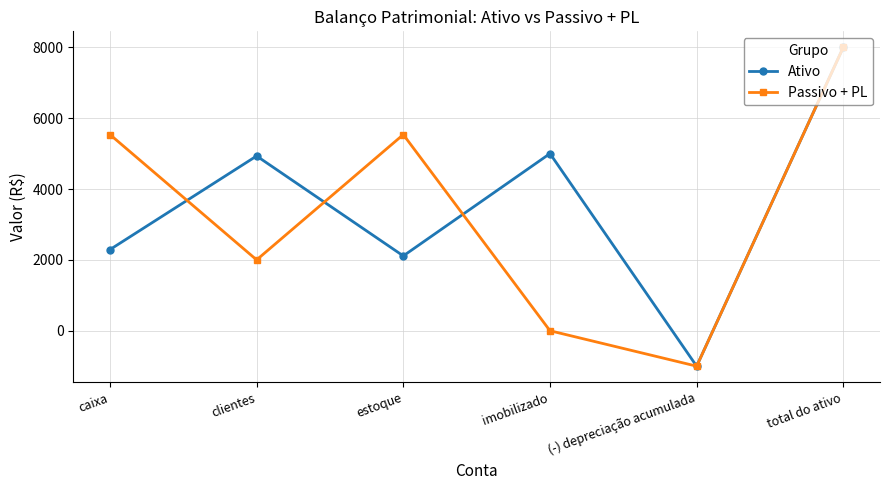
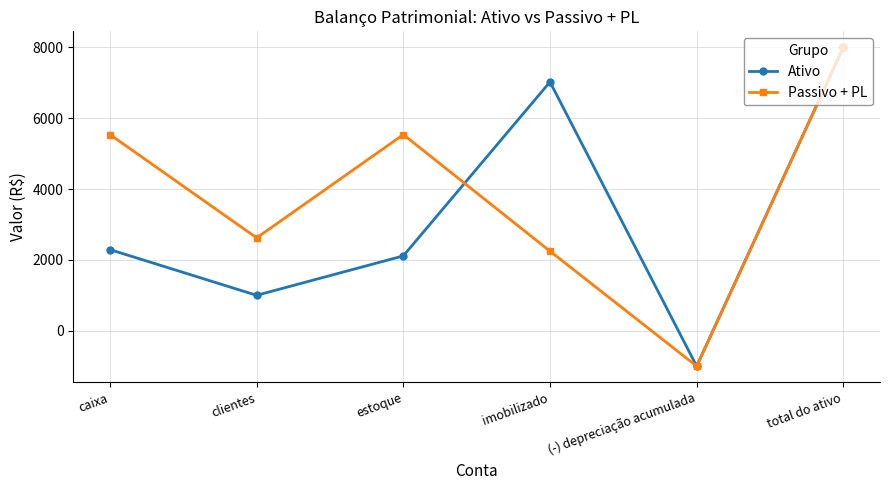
Ativo, clientes: 4900 -> 1000
Passivo + PL, clientes: 2000 -> 2600
Ativo, imobilizado: 5000 -> 7000
Passivo + PL, imobilizado: 0 -> 2200
